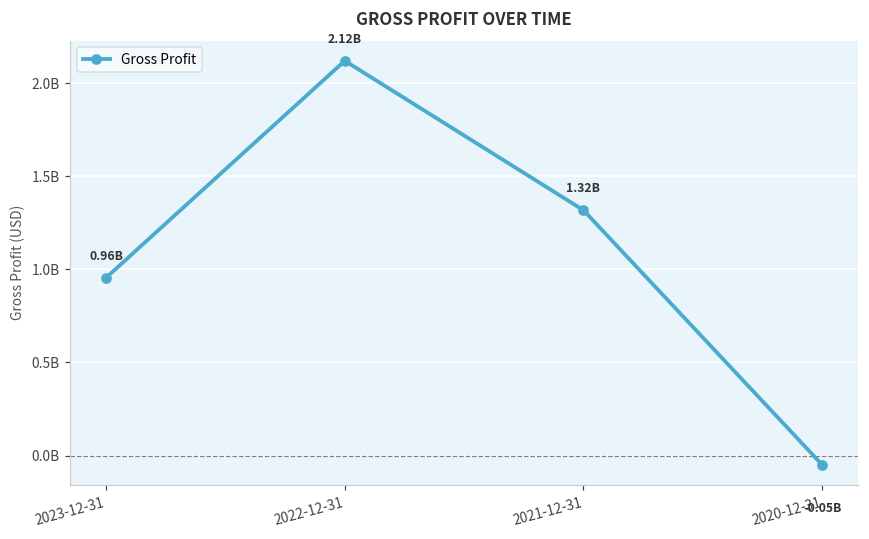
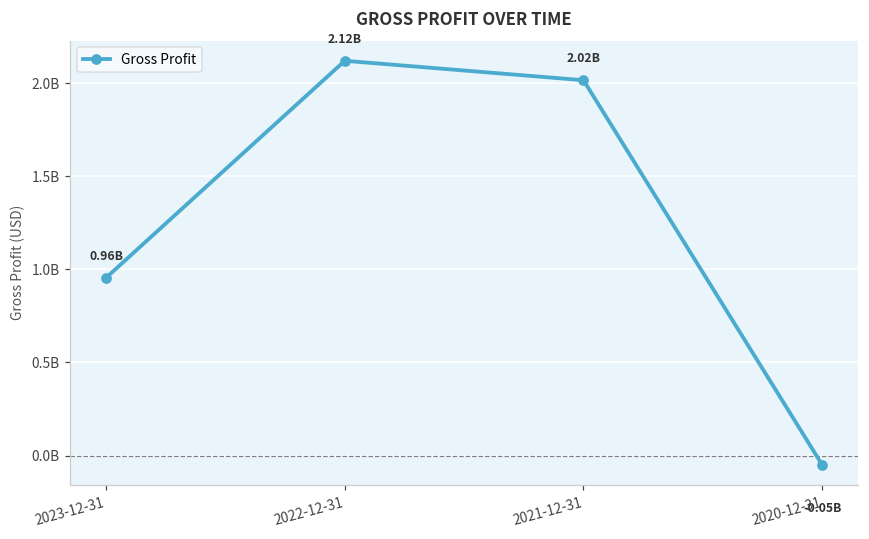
2021-12-31: 1.32B -> 2.02B
